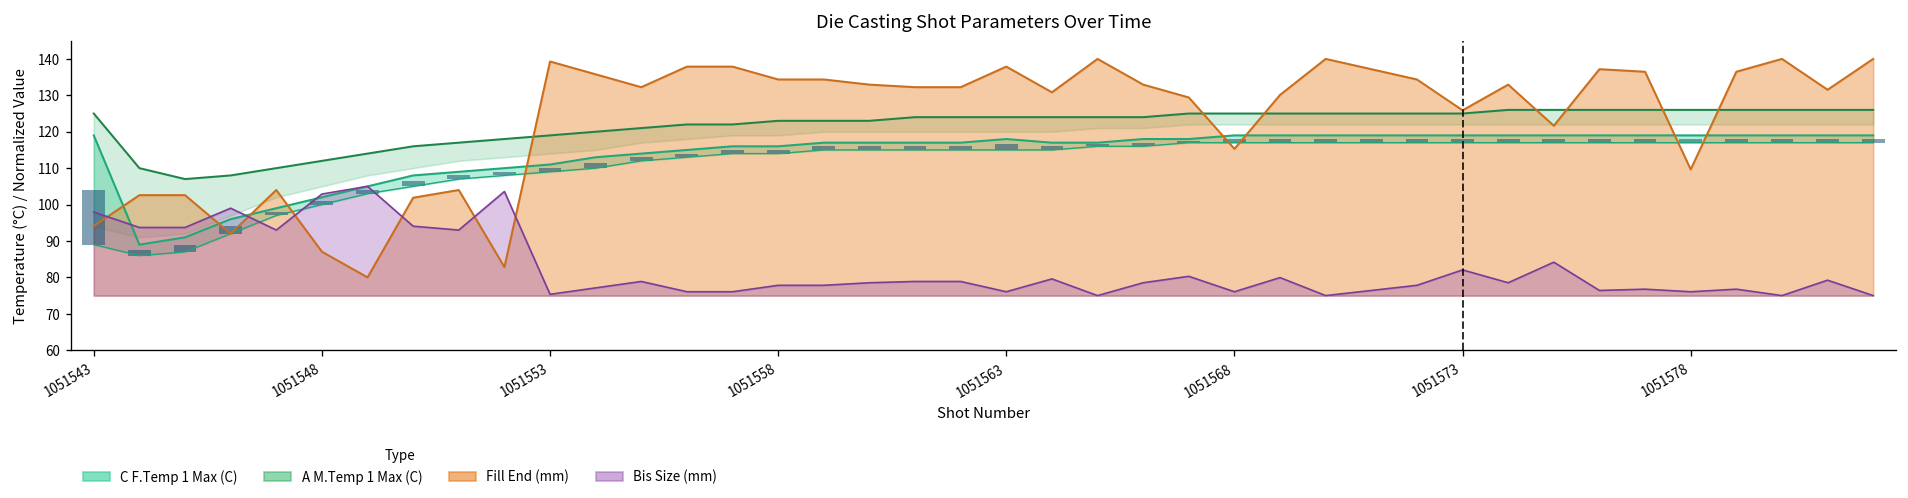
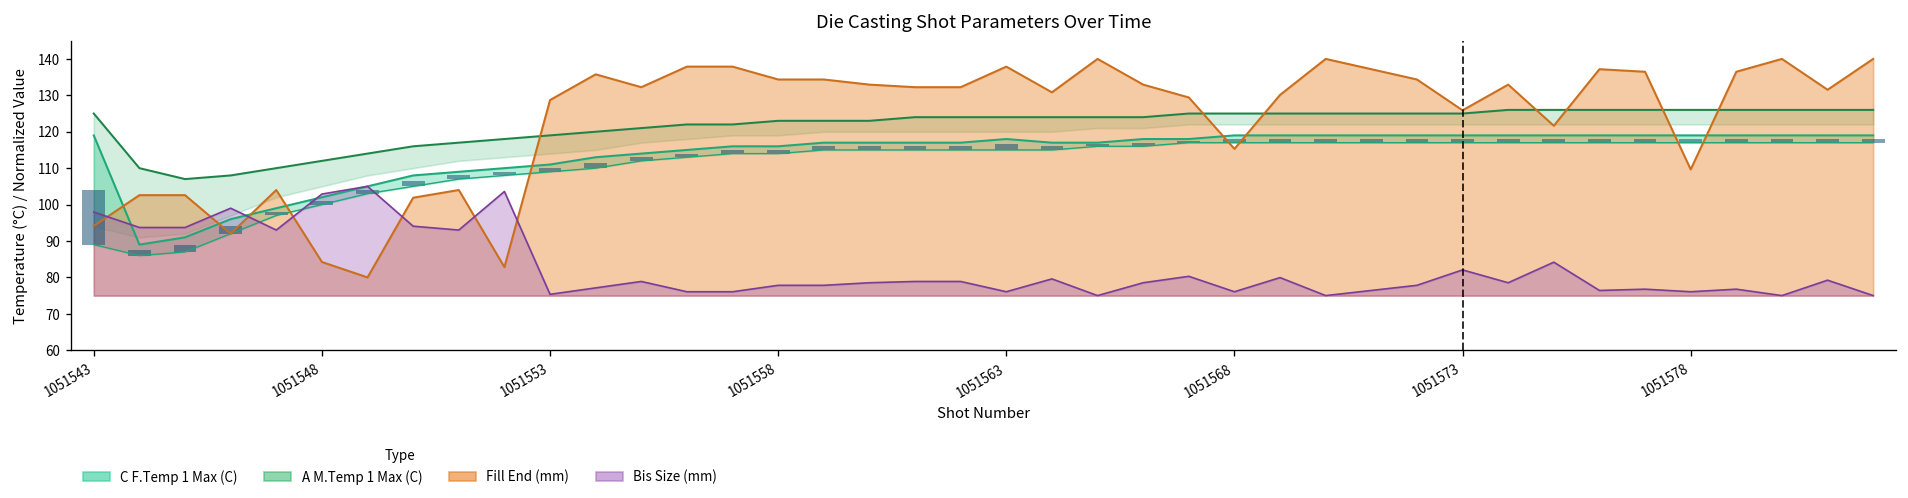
Fill End (mm), 1051548: 87 -> 84
Fill End (mm), 1051553: 139 -> 129
